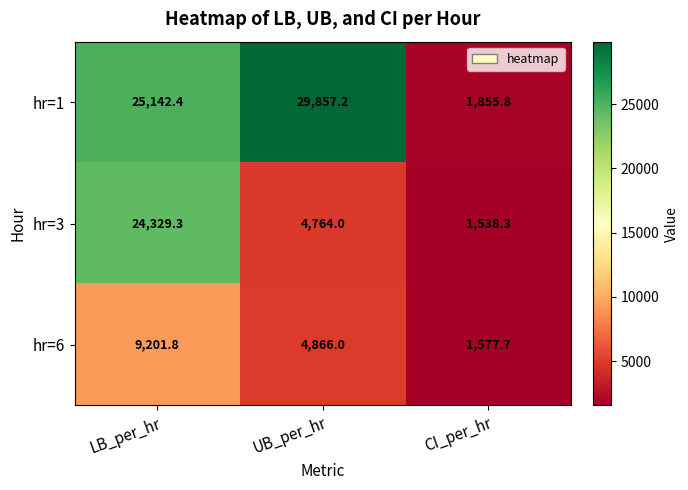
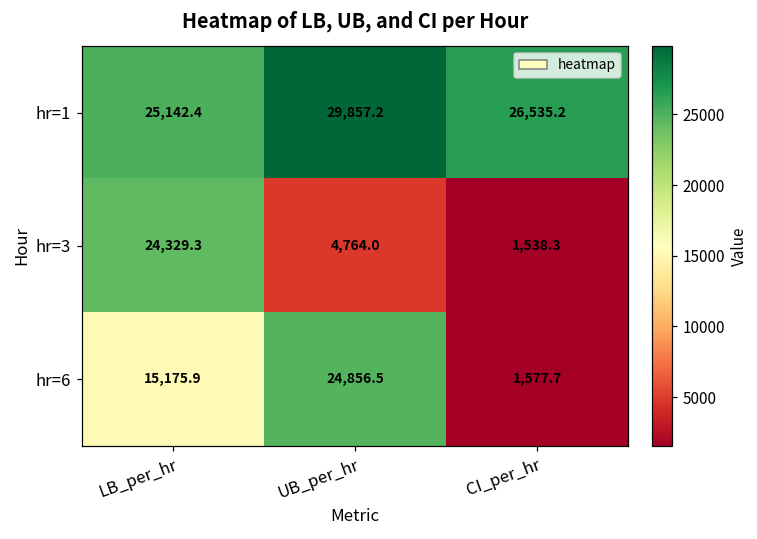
hr=1, CI_per_hr: 1,855.8 -> 26,535.2
hr=6, LB_per_hr: 9,201.8 -> 15,175.9
hr=6, UB_per_hr: 4,866.0 -> 24,856.5
